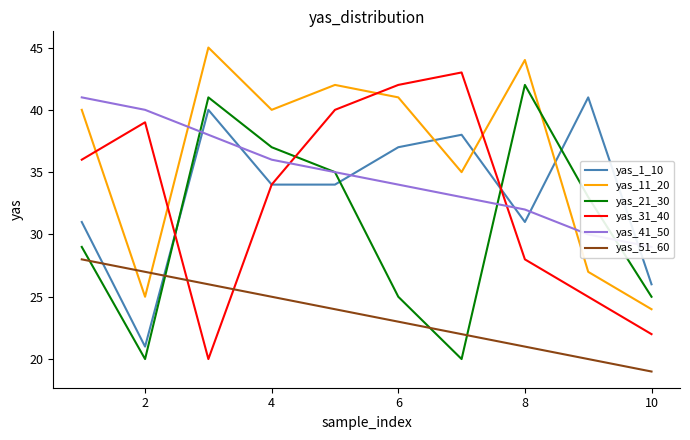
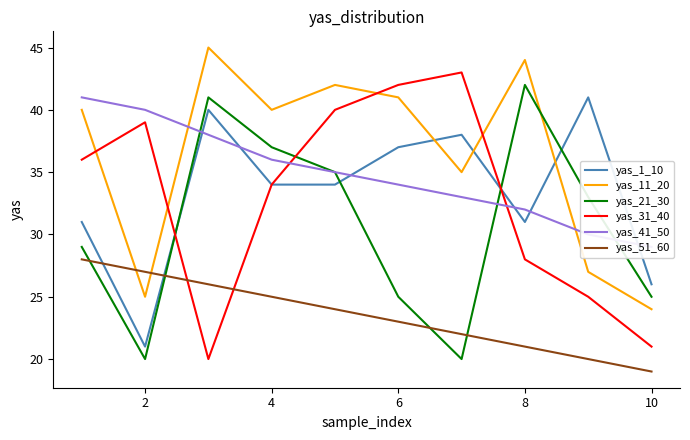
yas_31_40, 10: 22 -> 21
